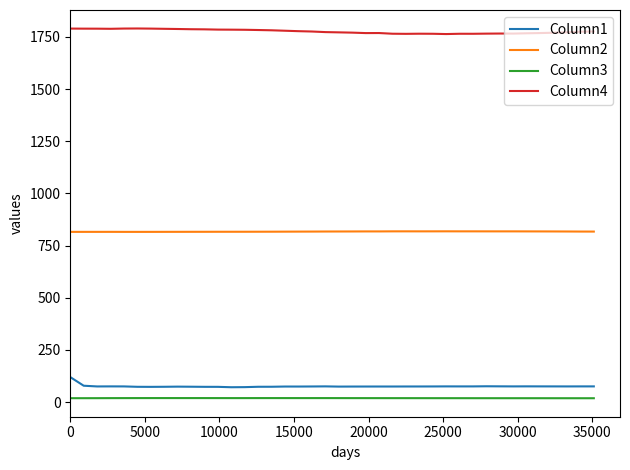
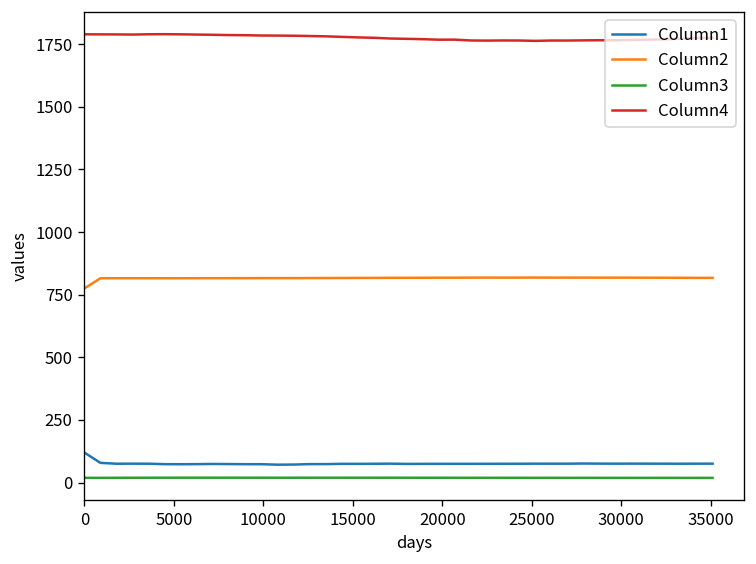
Column2, 0: 820 -> 770
